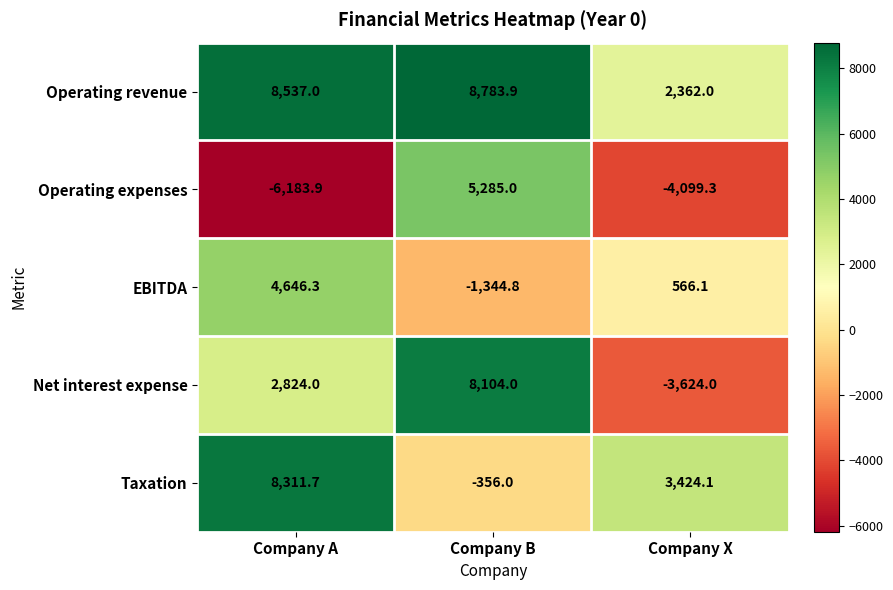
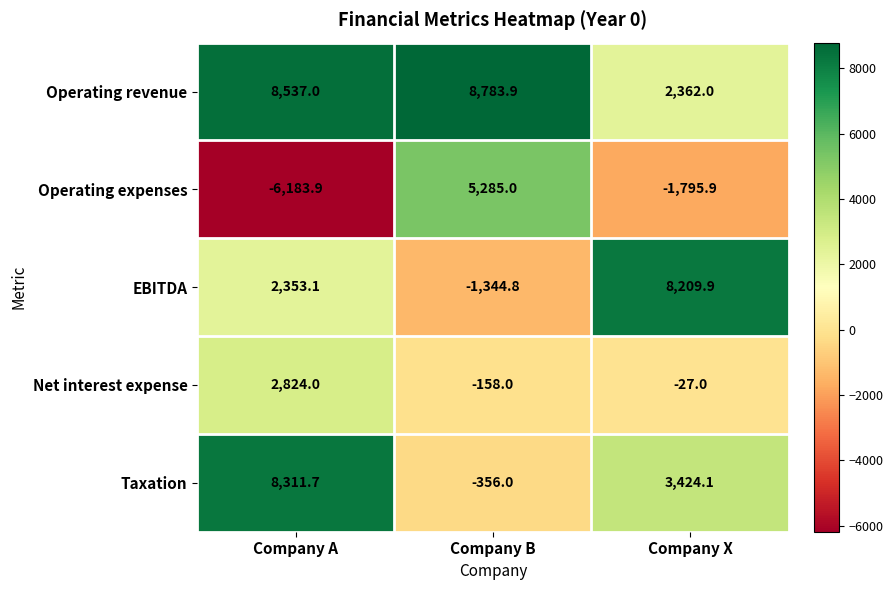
Operating expenses, Company X: -4,099.3 -> -1,795.9
EBITDA, Company A: 4,646.3 -> 2,353.1
EBITDA, Company X: 566.1 -> 8,209.9
Net interest expense, Company B: 8,104.0 -> -158.0
Net interest expense, Company X: -3,624.0 -> -27.0
